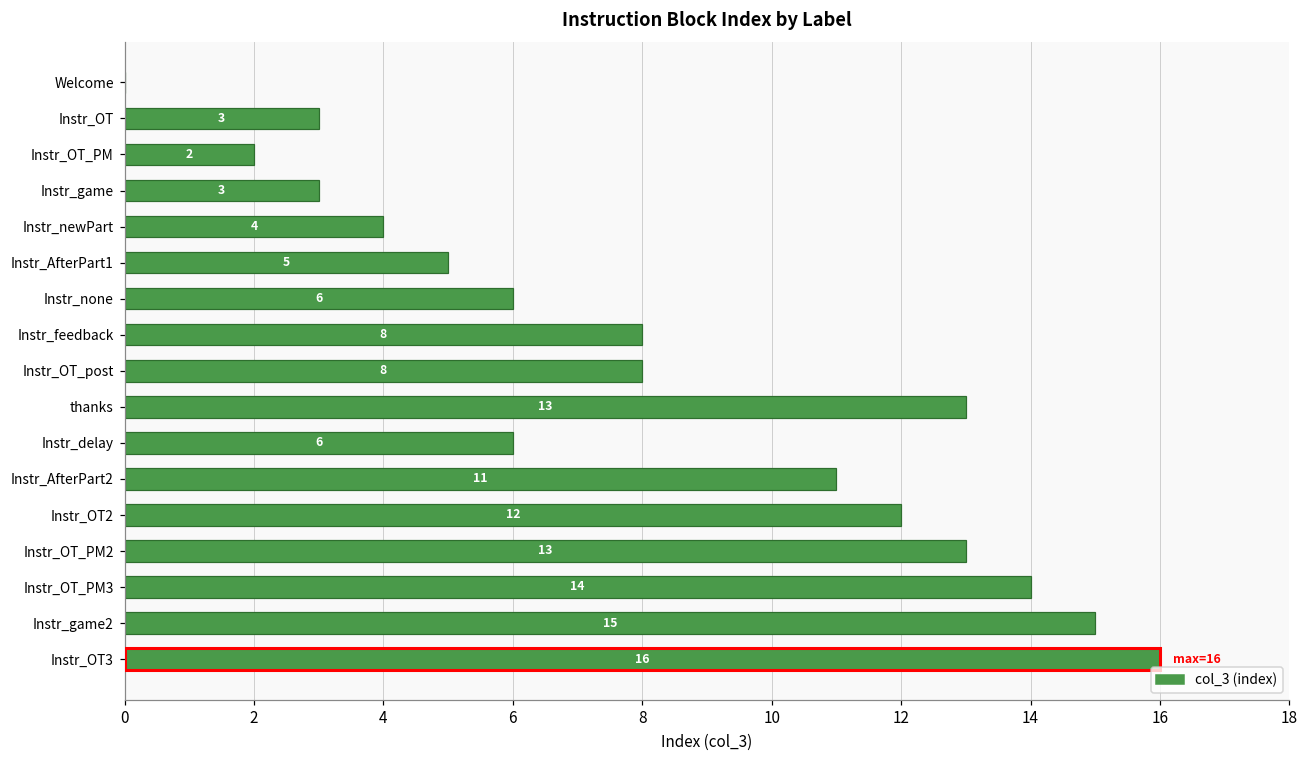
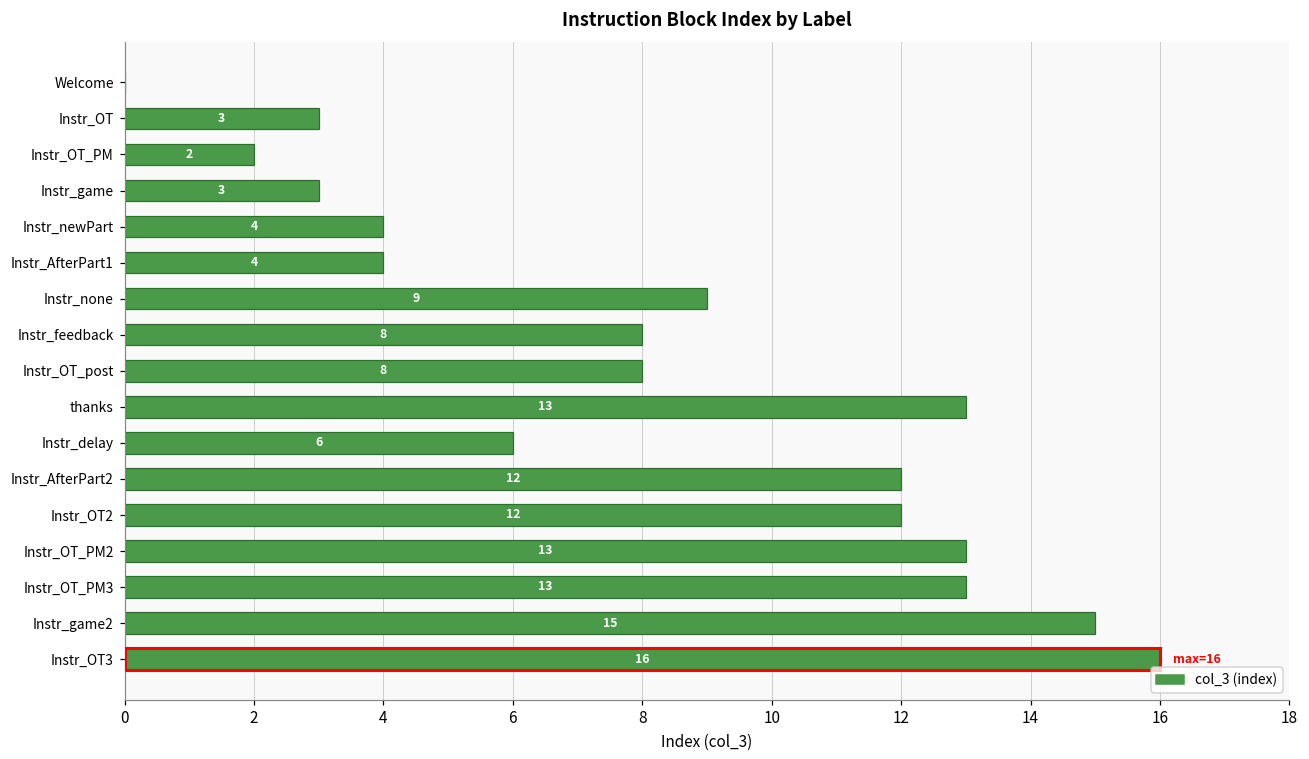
Instr_AfterPart1: 5 -> 4
Instr_none: 6 -> 9
Instr_AfterPart2: 11 -> 12
Instr_OT_PM3: 14 -> 13
